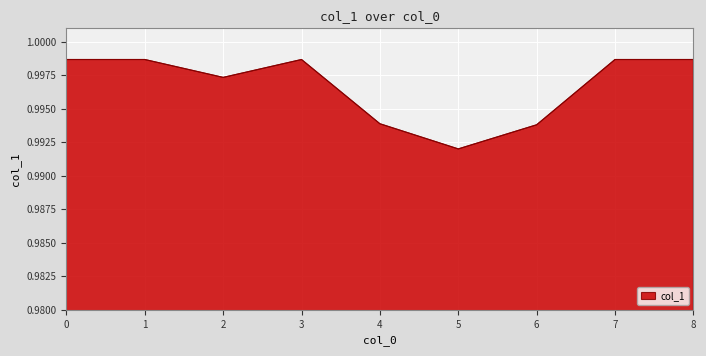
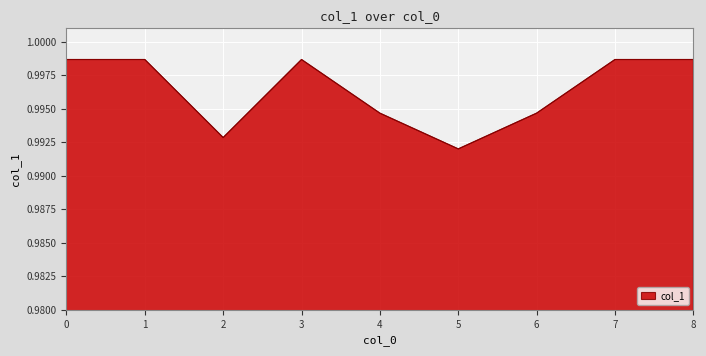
2: 0.9973 -> 0.9928
4: 0.9939 -> 0.9947
6: 0.9938 -> 0.9947
